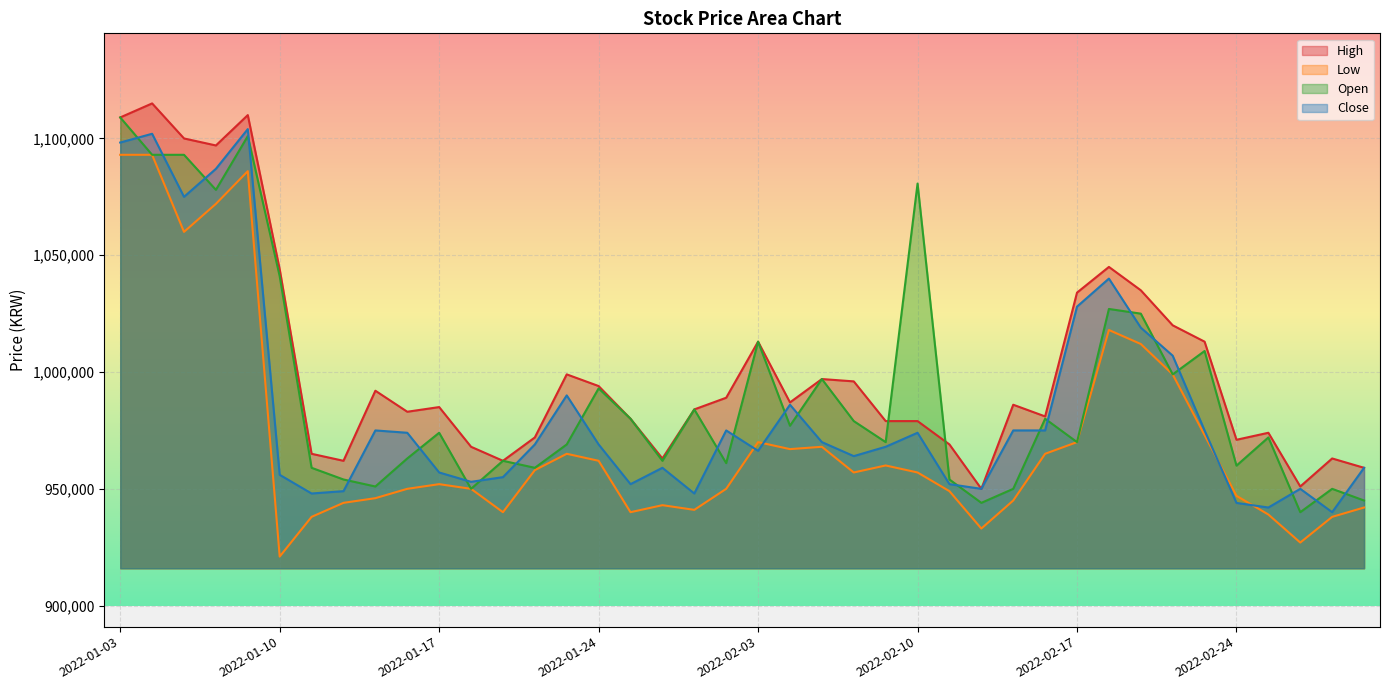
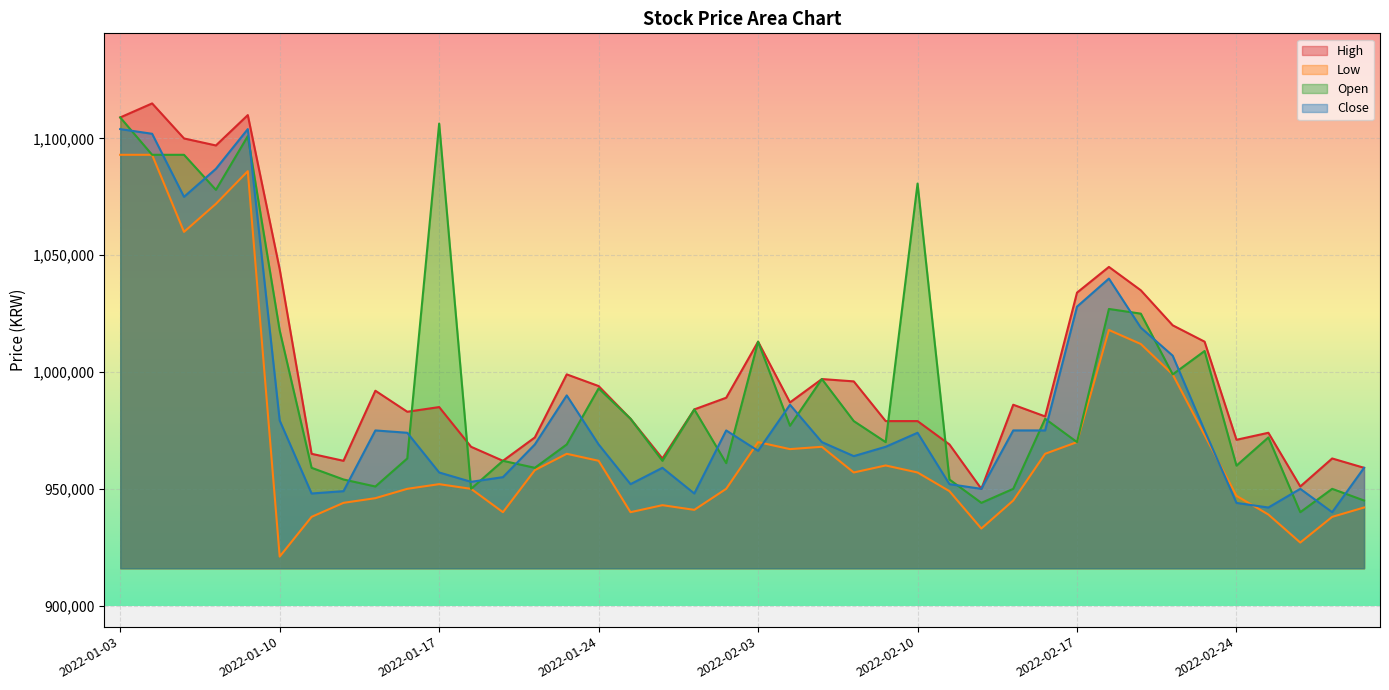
Close, 2022-01-03: 1,098,000 -> 1,104,000
Open, 2022-01-10: 1,041,000 -> 1,018,000
Close, 2022-01-10: 956,000 -> 979,000
Open, 2022-01-17: 974,000 -> 1,106,000
